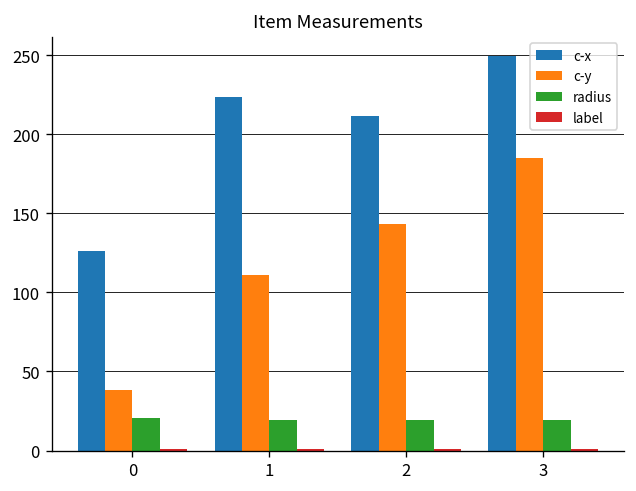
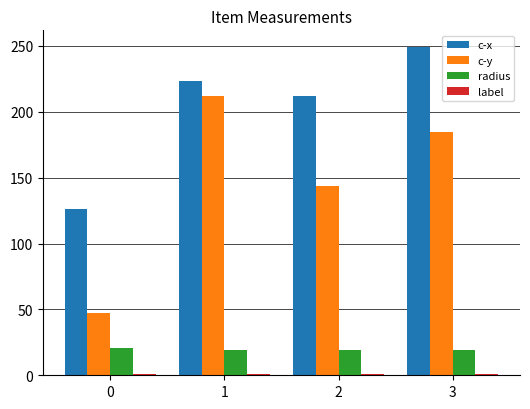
c-y, 0: 38 -> 47
c-y, 1: 111 -> 212
